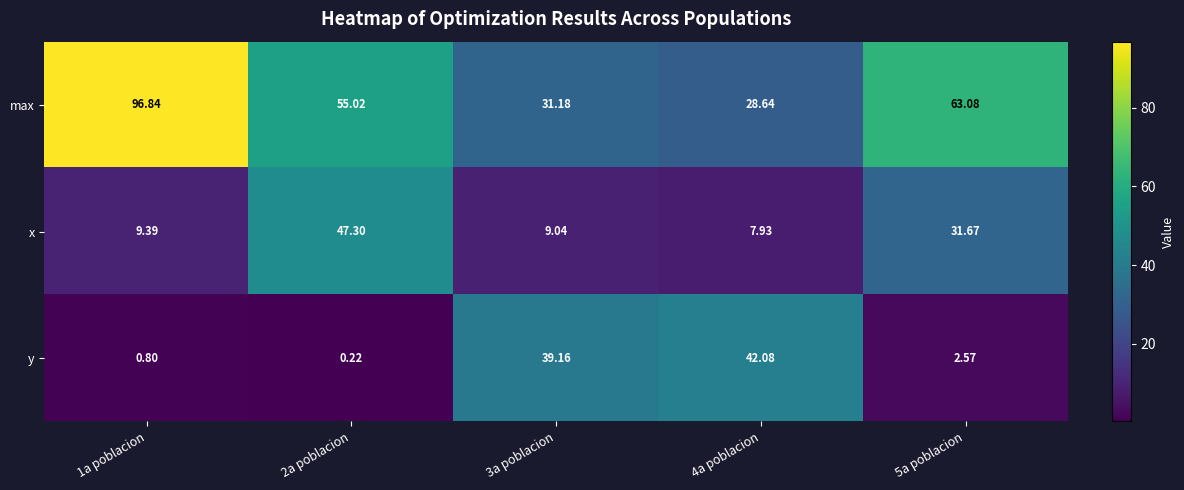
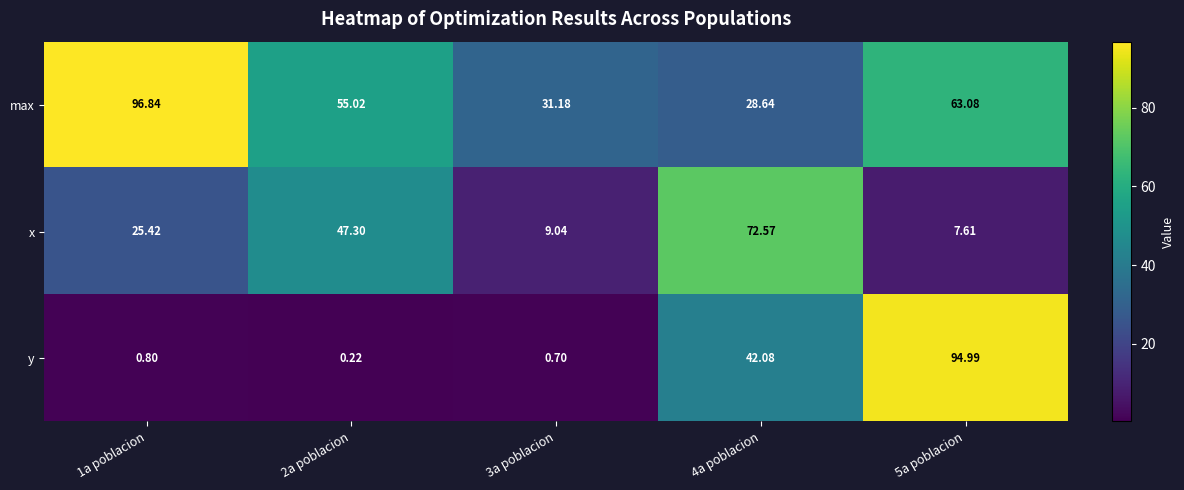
x, 1a poblacion: 9.39 -> 25.42
x, 4a poblacion: 7.93 -> 72.57
x, 5a poblacion: 31.67 -> 7.61
y, 3a poblacion: 39.16 -> 0.70
y, 5a poblacion: 2.57 -> 94.99
